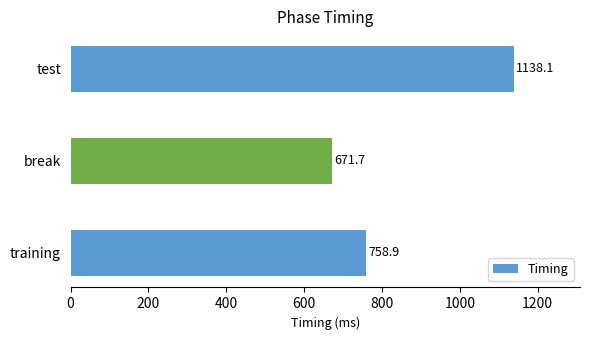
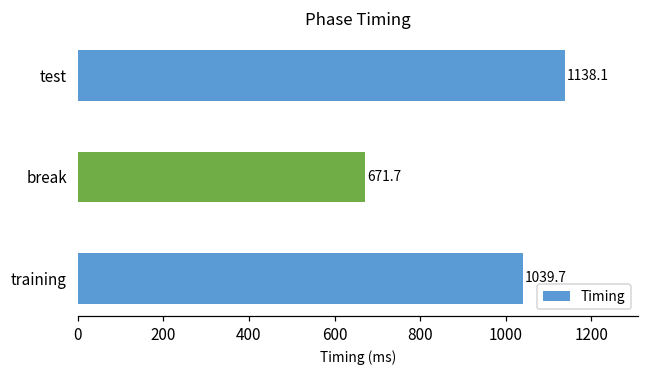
training: 758.9 -> 1039.7
